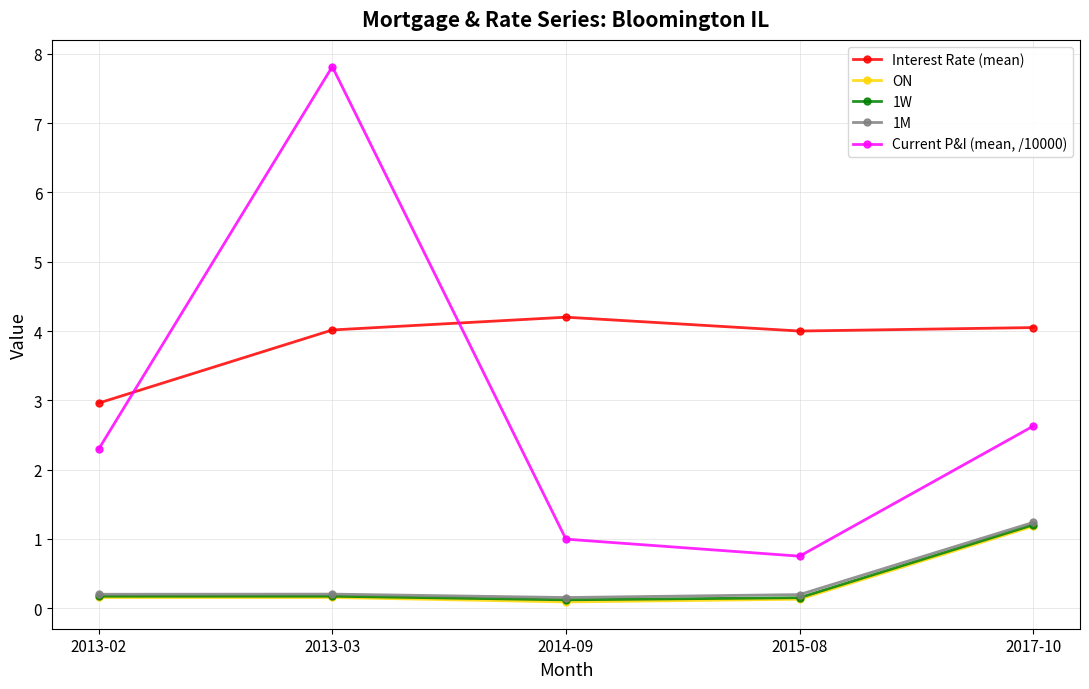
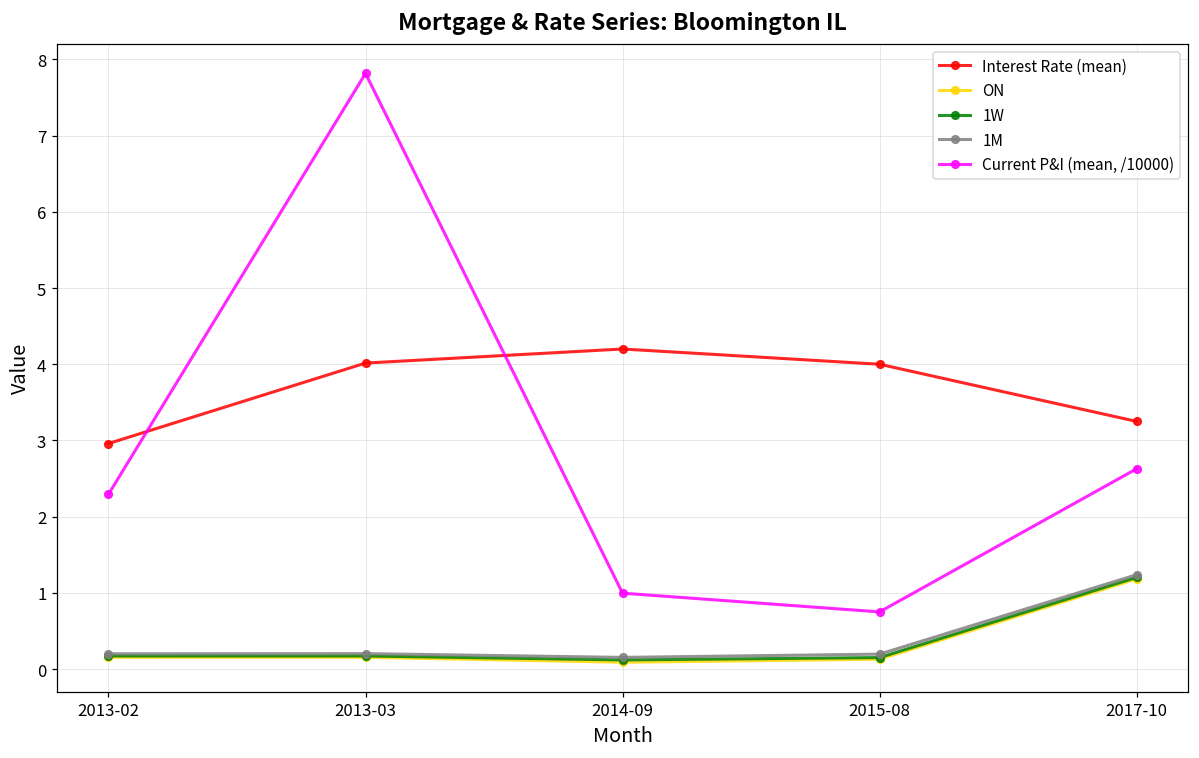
Interest Rate (mean), 2017-10: 4.1 -> 3.3
